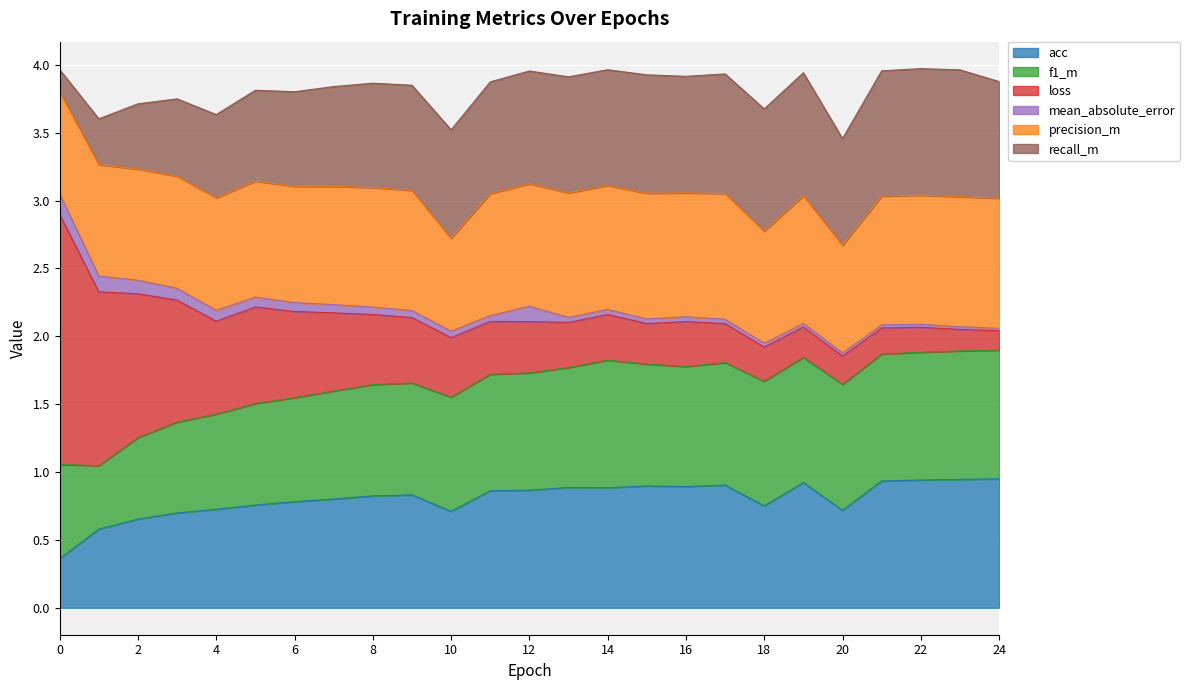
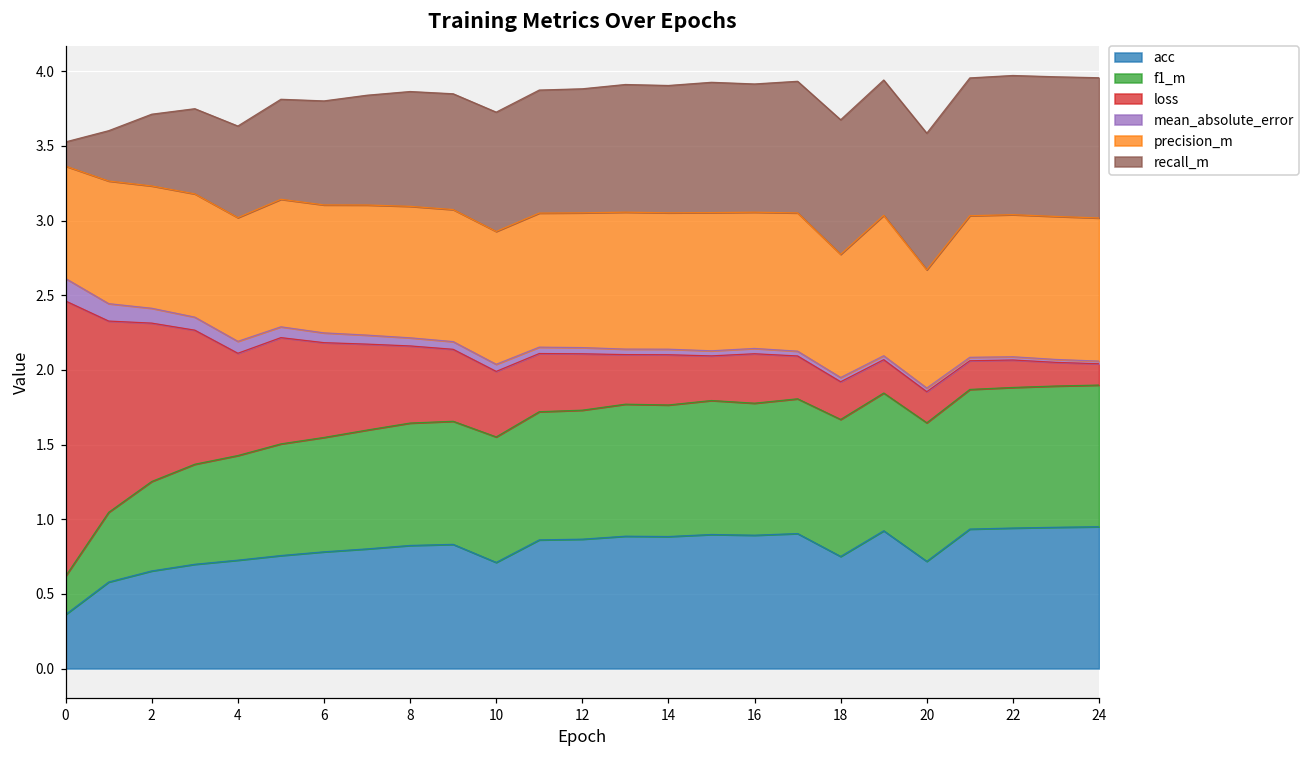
f1_m, 0: 0.69 -> 0.26
precision_m, 10: 0.68 -> 0.89
mean_absolute_error, 12: 0.11 -> 0.04
f1_m, 14: 0.94 -> 0.88
recall_m, 20: 0.79 -> 0.92
recall_m, 24: 0.86 -> 0.94
